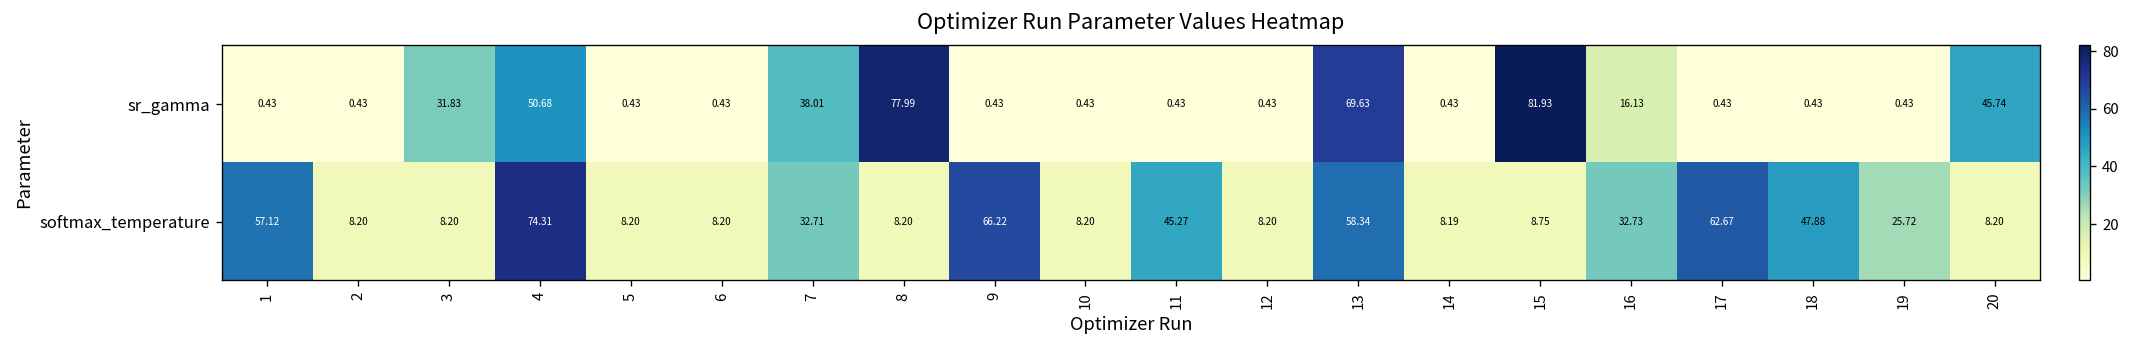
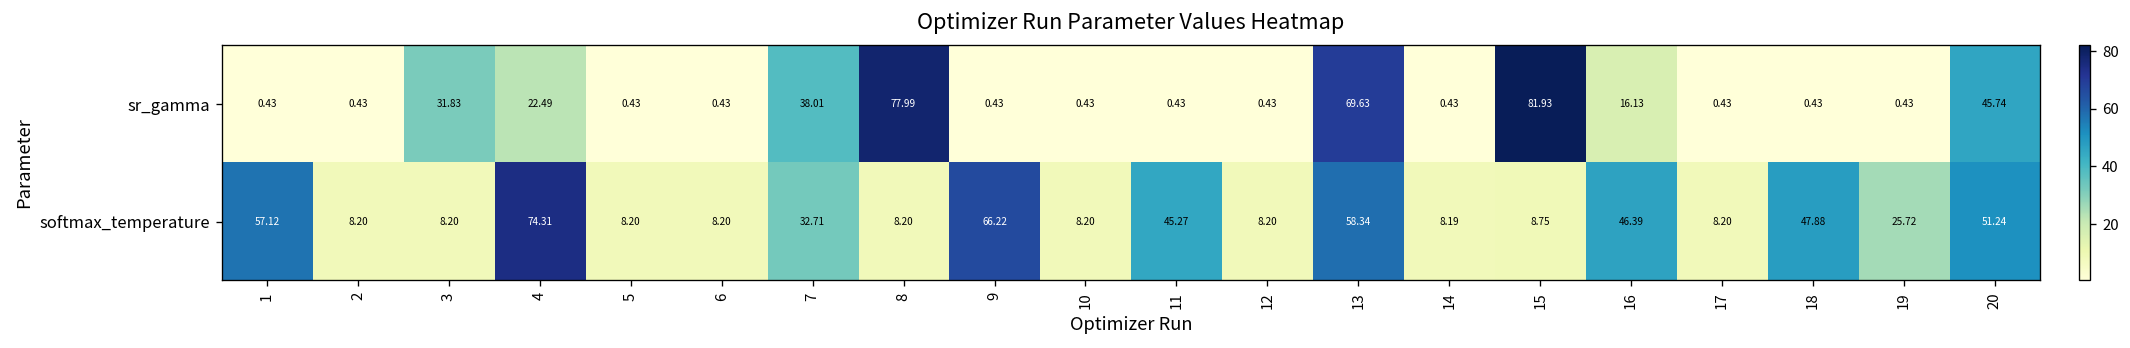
sr_gamma, 4: 50.68 -> 22.49
softmax_temperature, 16: 32.73 -> 46.39
softmax_temperature, 17: 62.67 -> 8.20
softmax_temperature, 20: 8.20 -> 51.24
